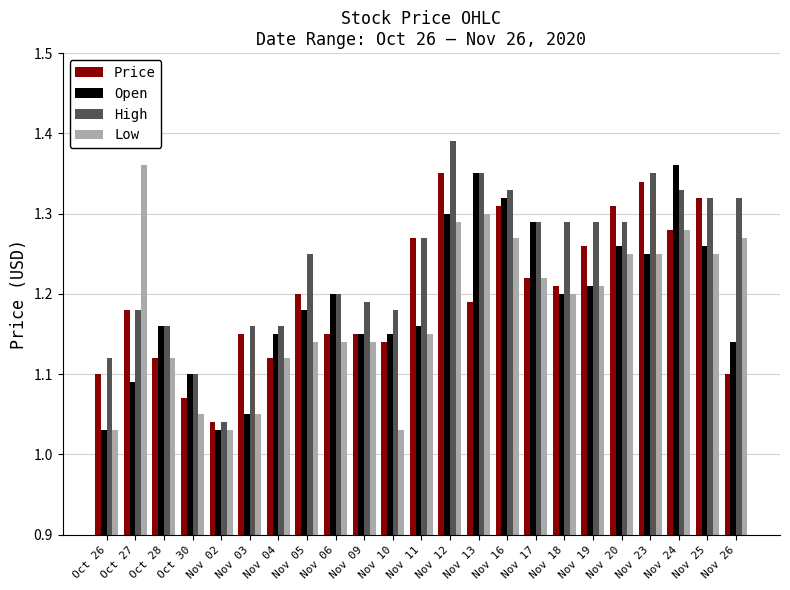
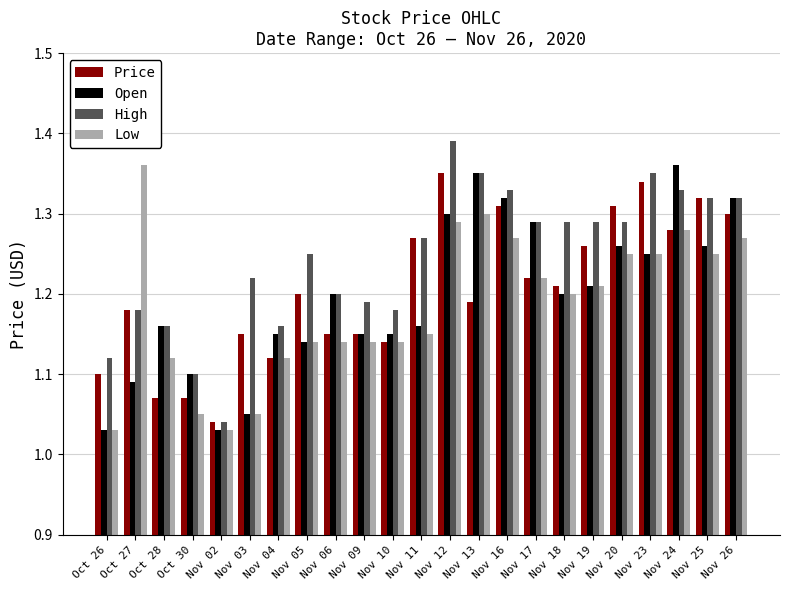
Price, Oct 28: 1.12 -> 1.07
High, Nov 03: 1.16 -> 1.22
Open, Nov 05: 1.18 -> 1.14
Low, Nov 10: 1.03 -> 1.14
Price, Nov 26: 1.1 -> 1.3
Open, Nov 26: 1.14 -> 1.32
